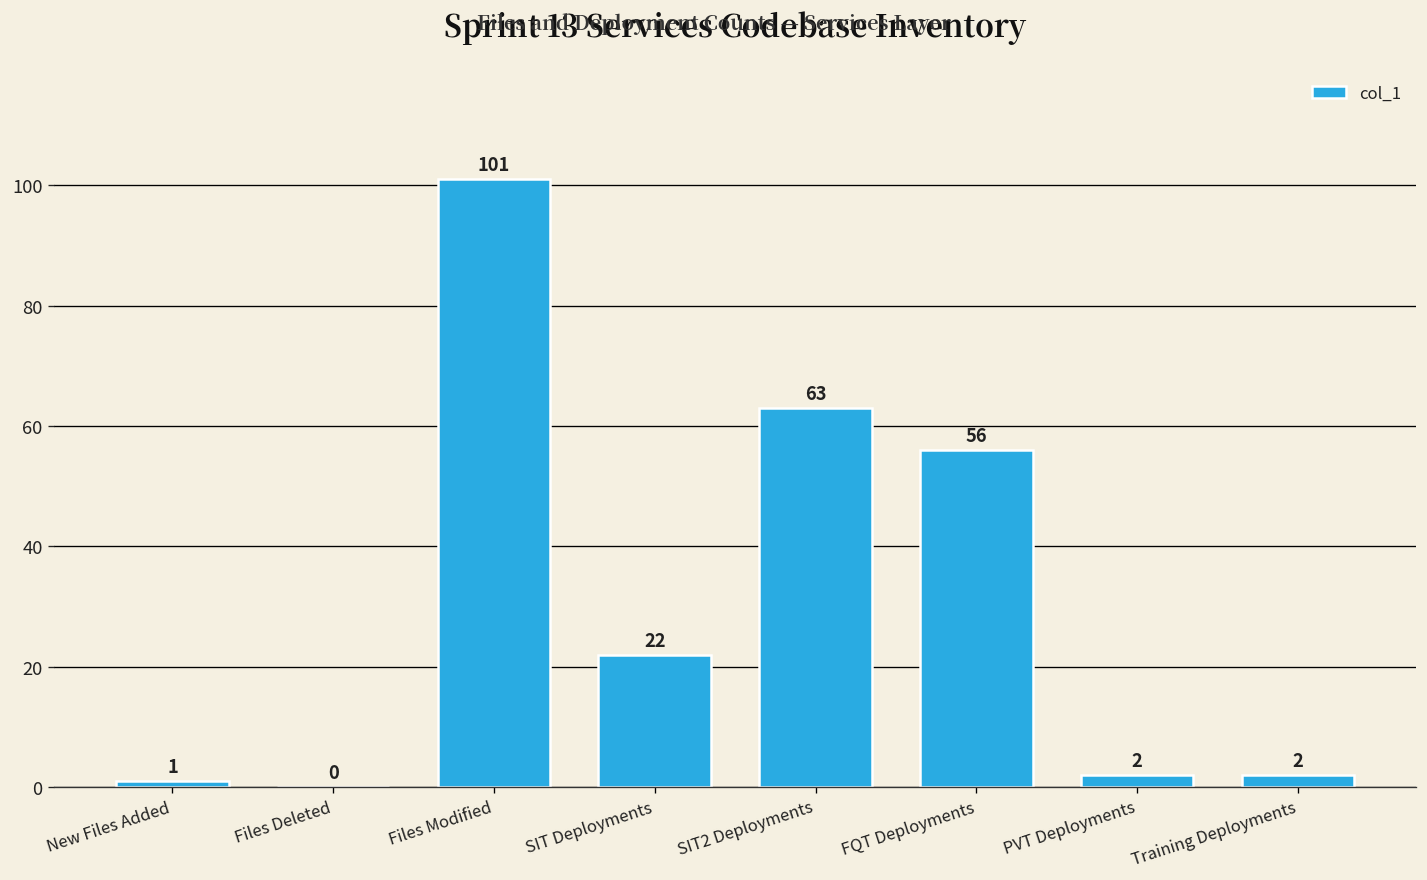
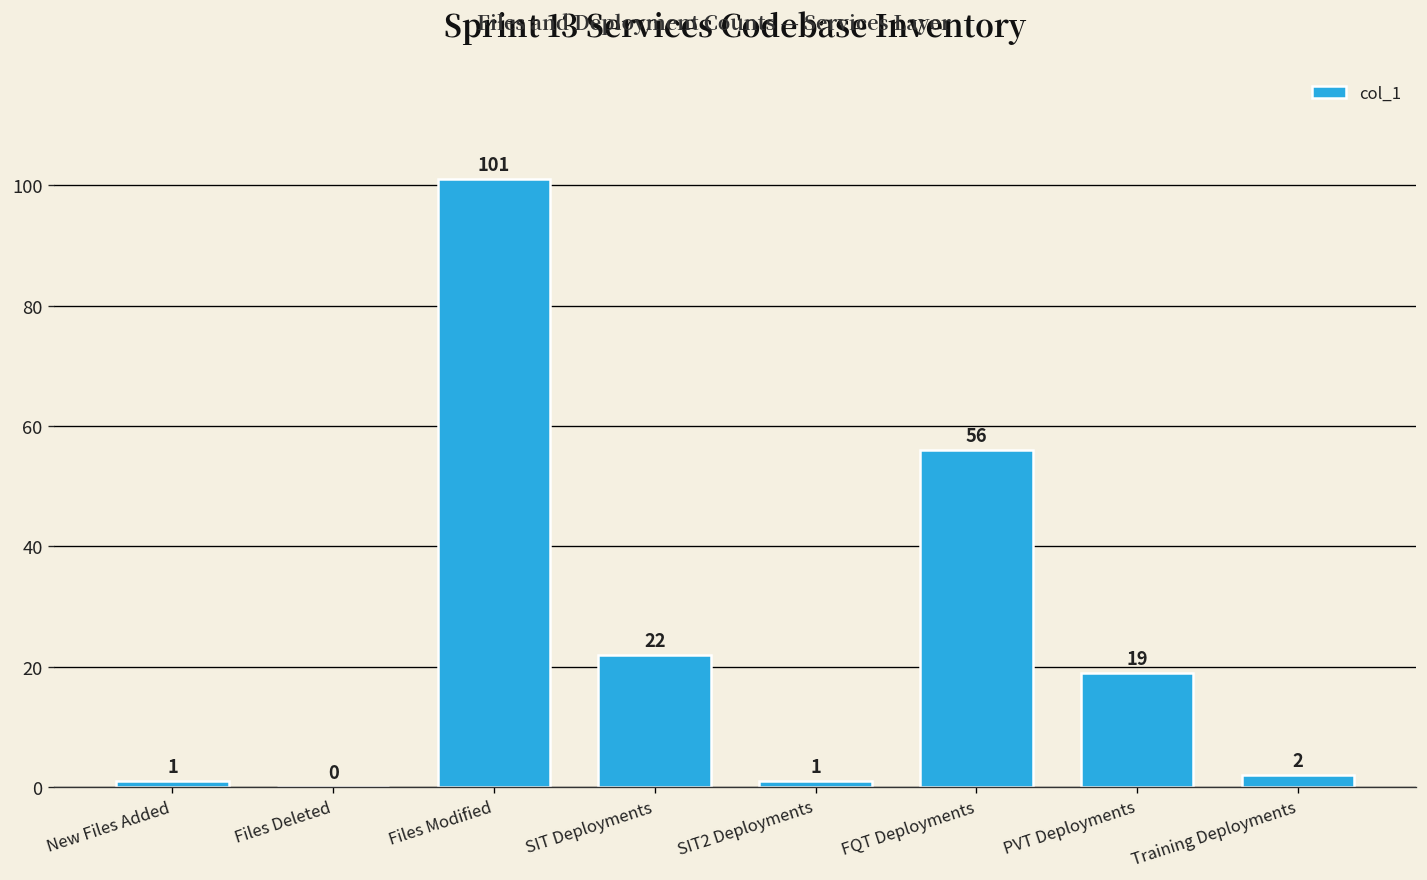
SIT2 Deployments: 63 -> 1
PVT Deployments: 2 -> 19
